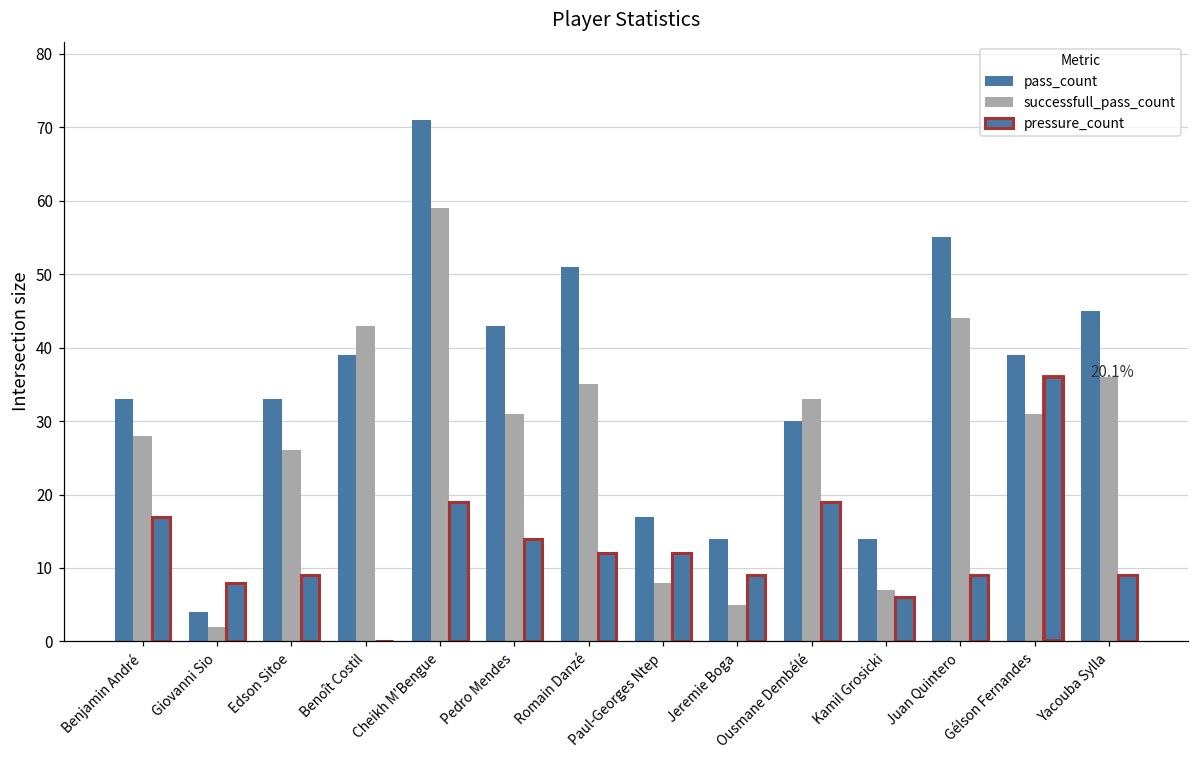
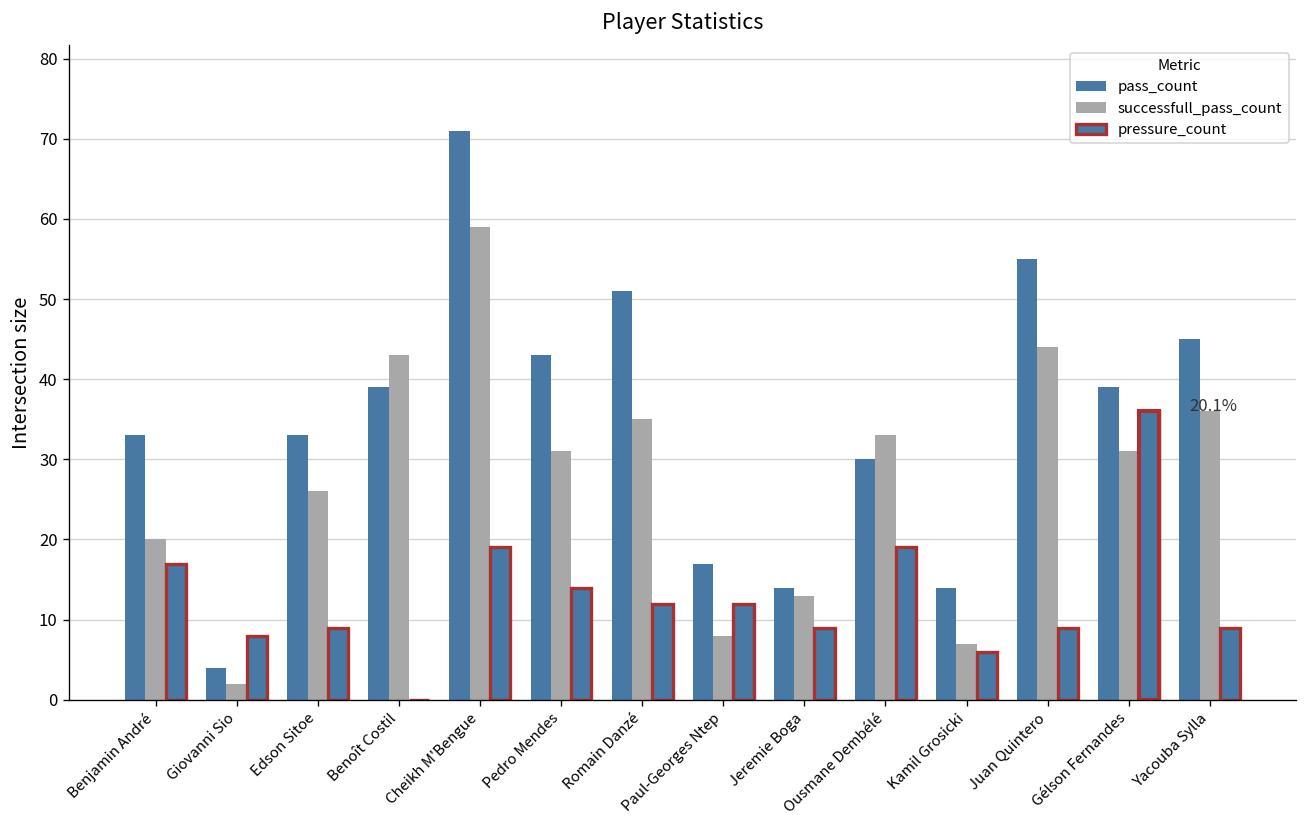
successfull_pass_count, Benjamin André: 28 -> 20
successfull_pass_count, Jeremie Boga: 5 -> 13
